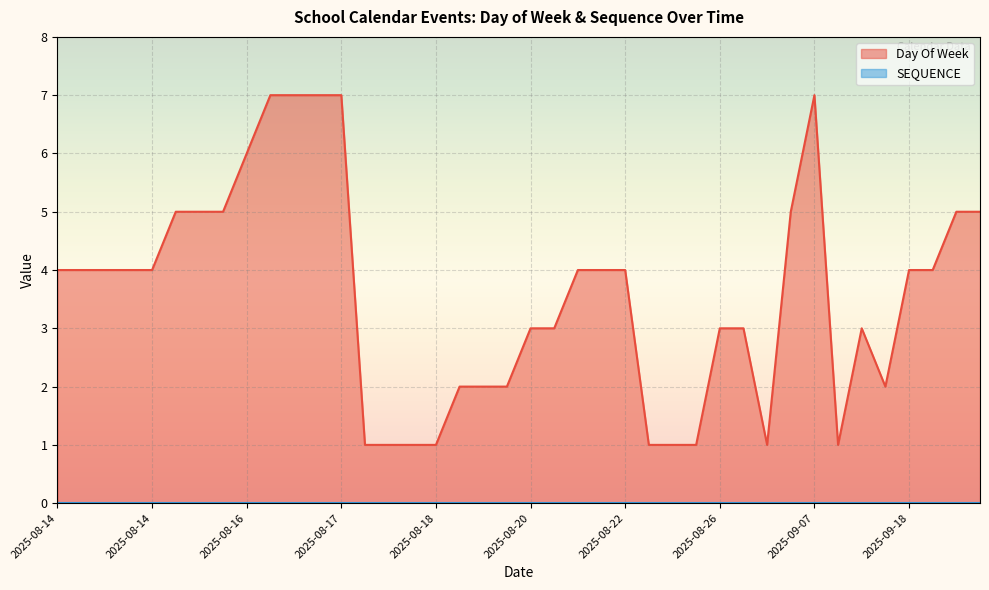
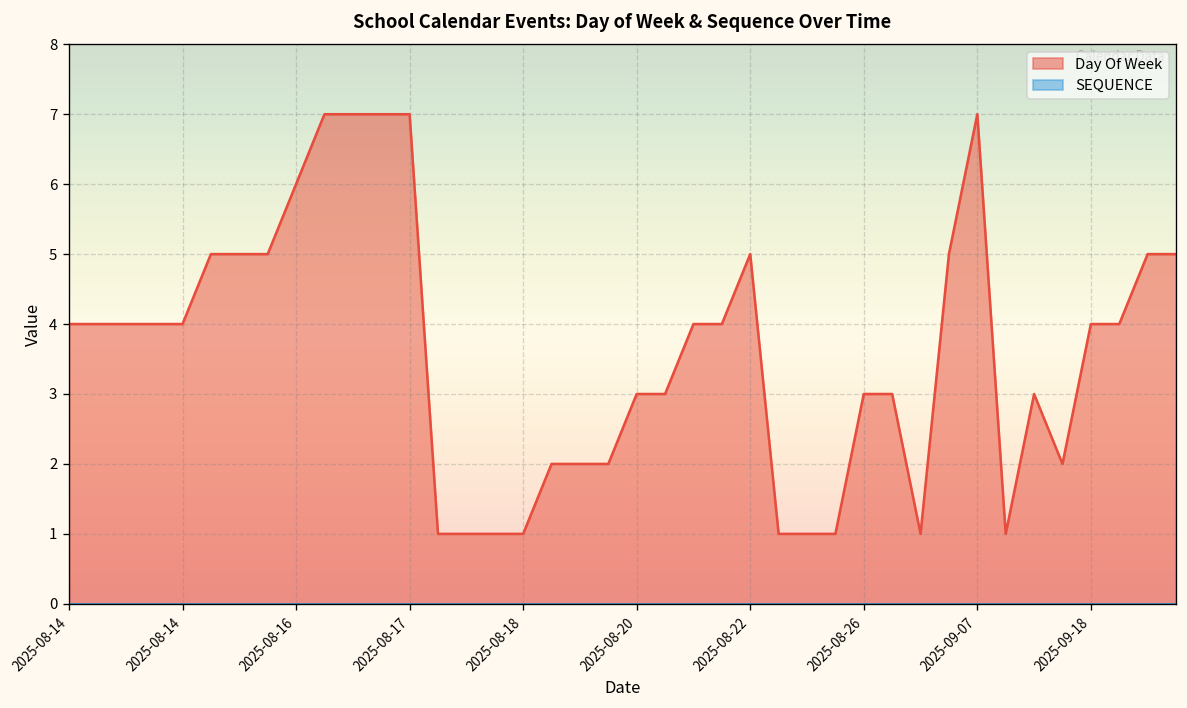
Day Of Week, 2025-08-22: 4 -> 5
